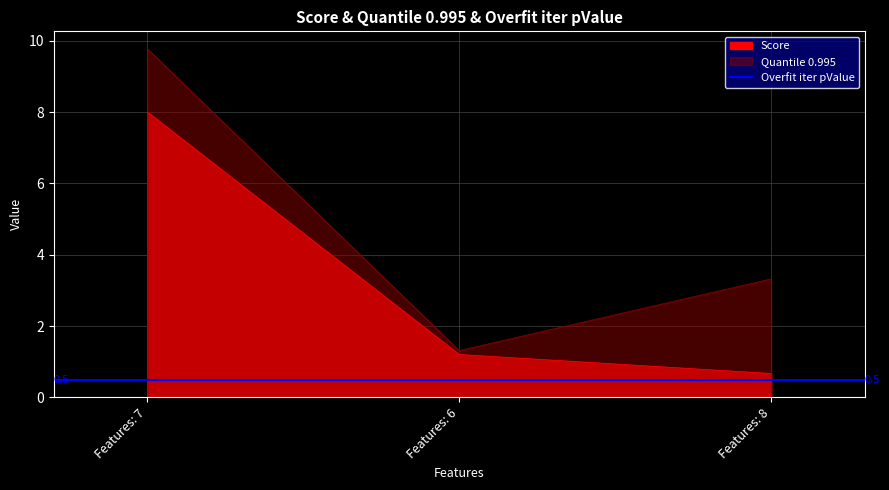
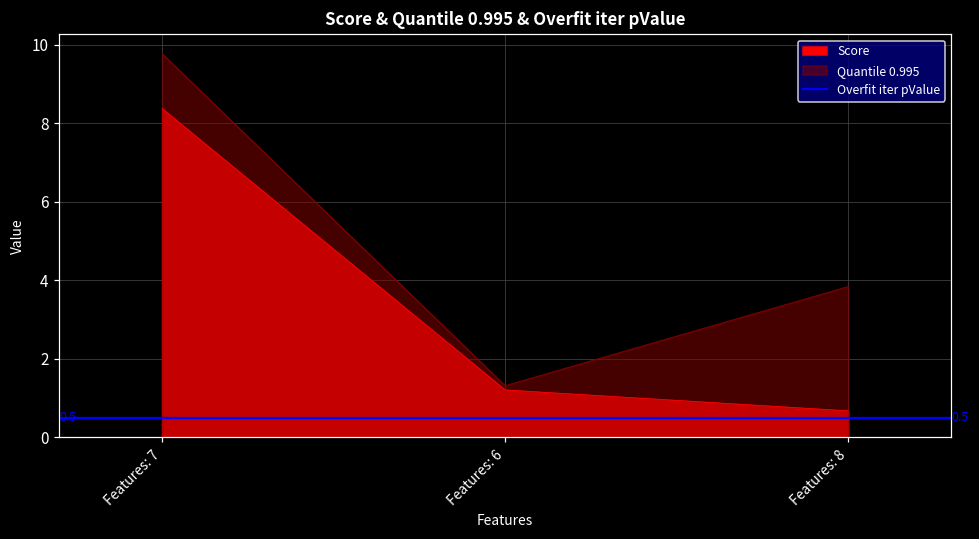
Score, Features: 7: 8.0 -> 8.4
Quantile 0.995, Features: 8: 3.3 -> 3.8
